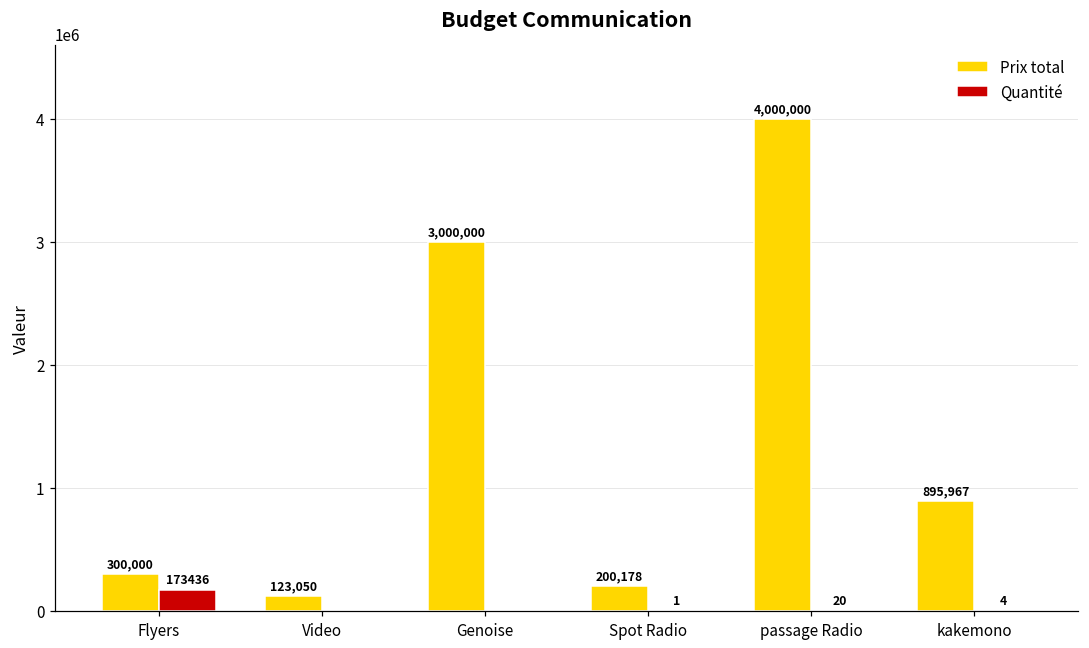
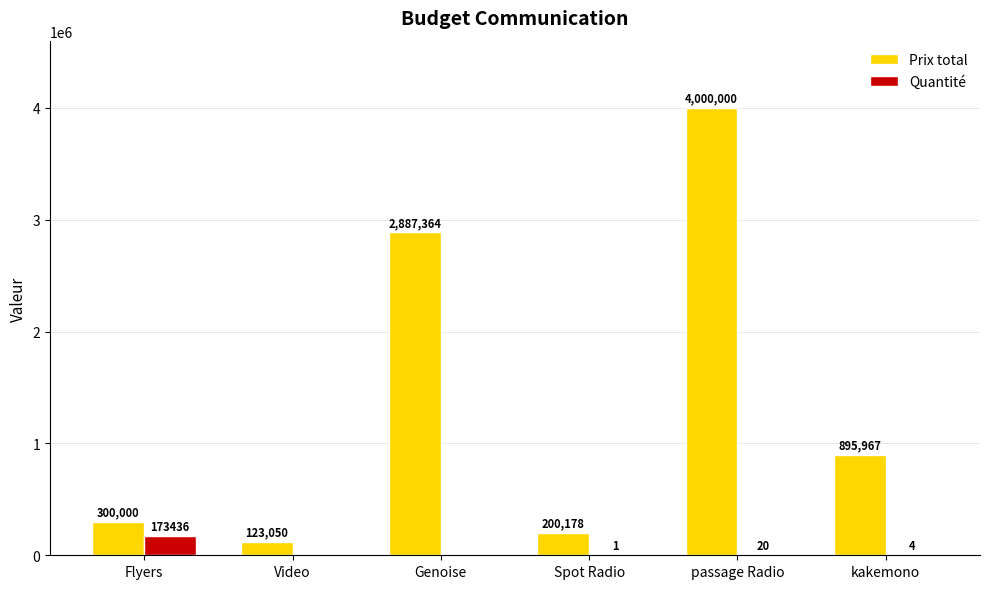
Prix total, Genoise: 3,000,000 -> 2,887,364
